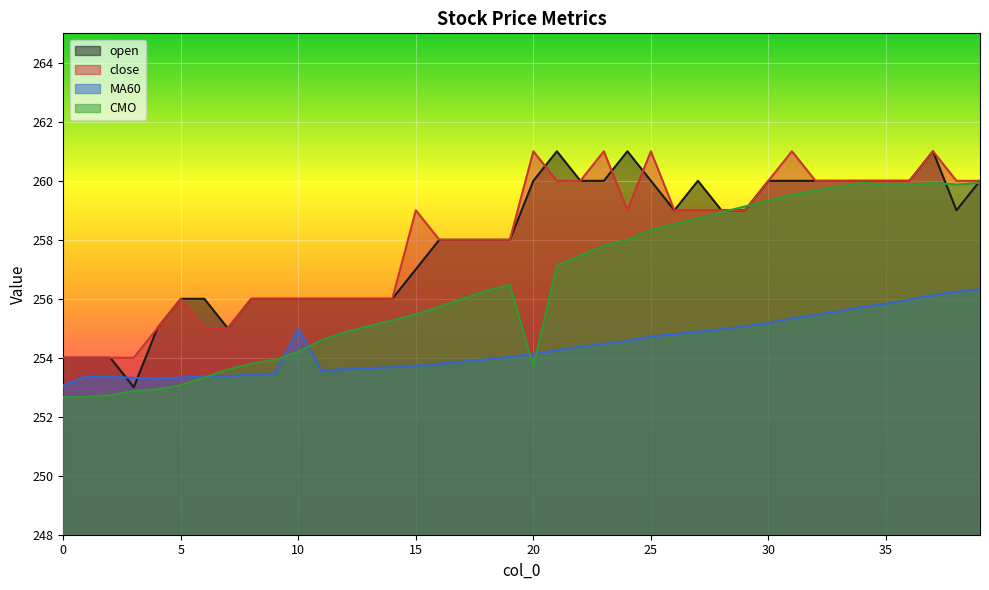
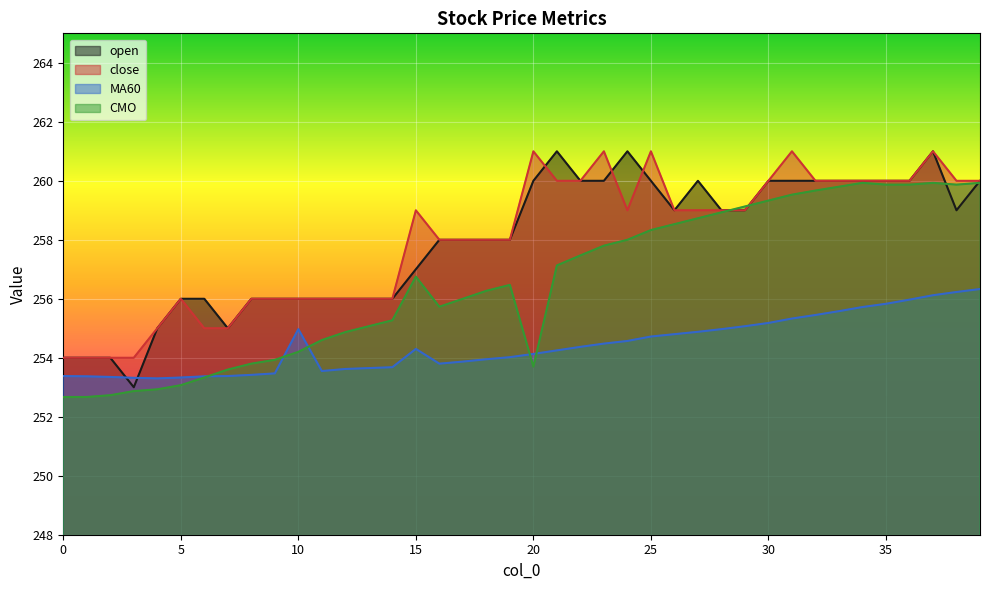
MA60, 0: 253.1 -> 253.4
MA60, 15: 253.7 -> 254.3
CMO, 15: 255.5 -> 256.8
